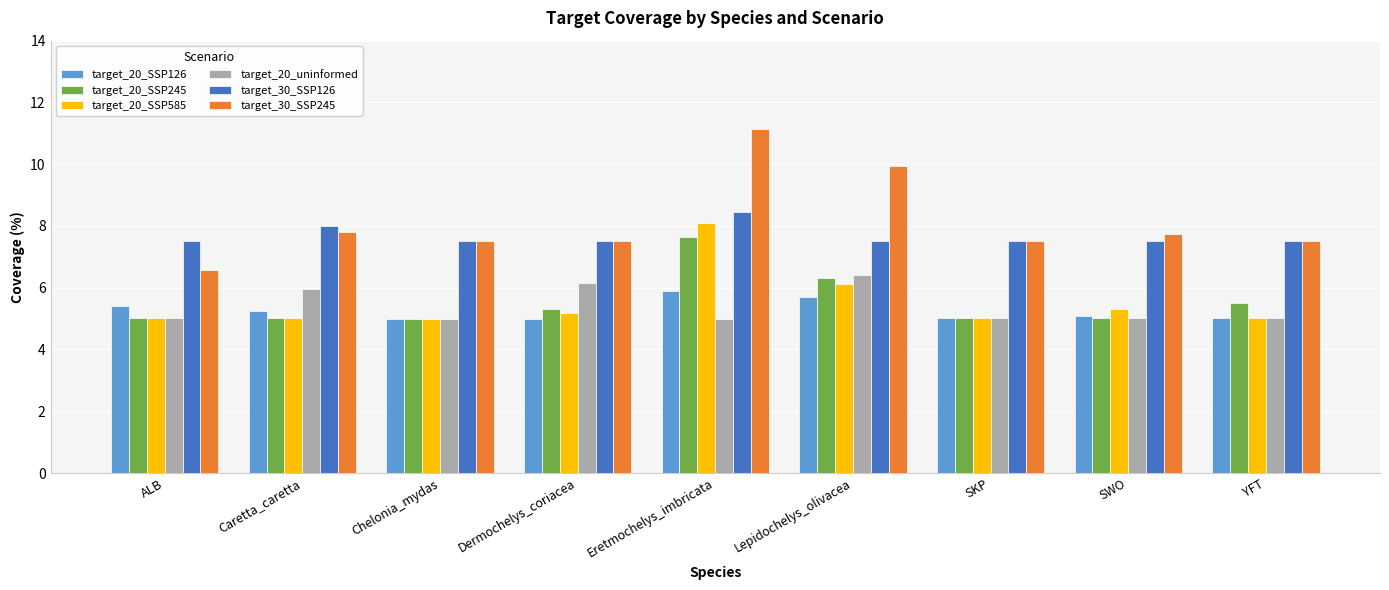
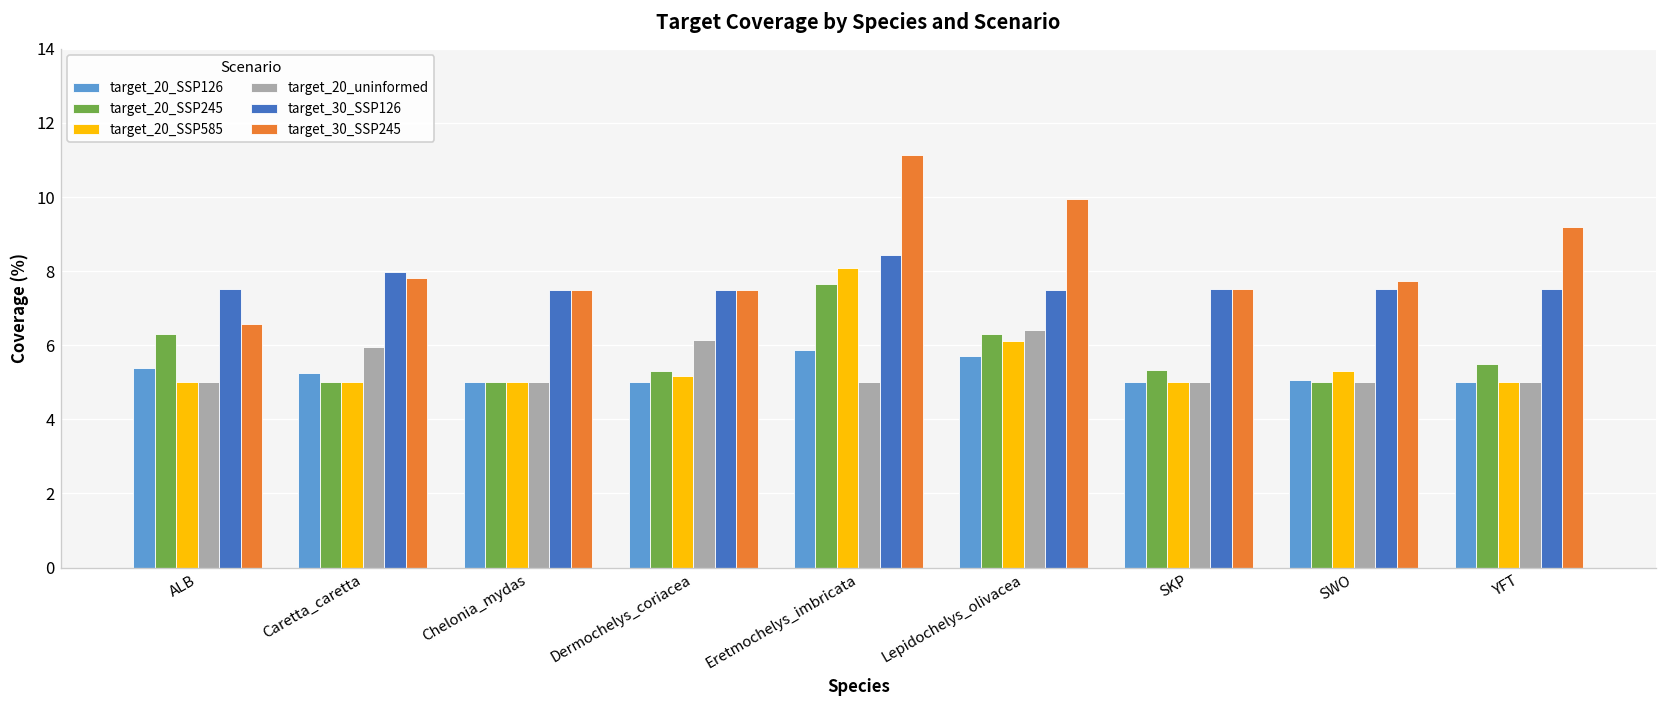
target_20_SSP245, ALB: 5.0 -> 6.3
target_20_SSP245, SKP: 5.0 -> 5.3
target_30_SSP245, YFT: 7.5 -> 9.2
